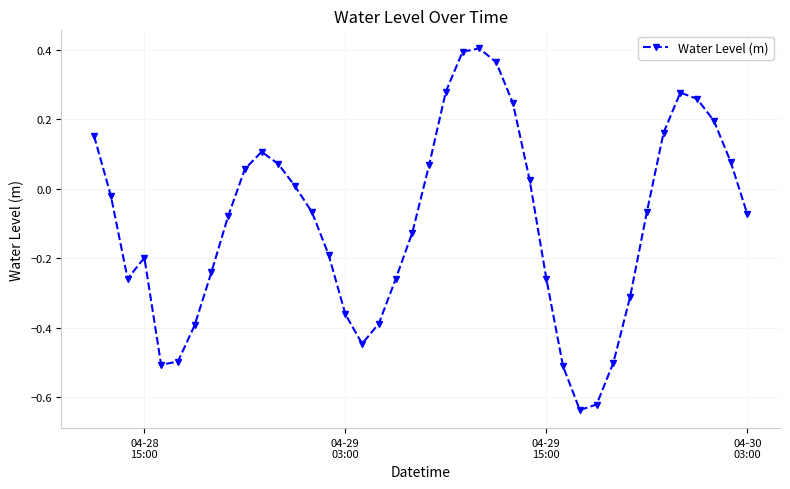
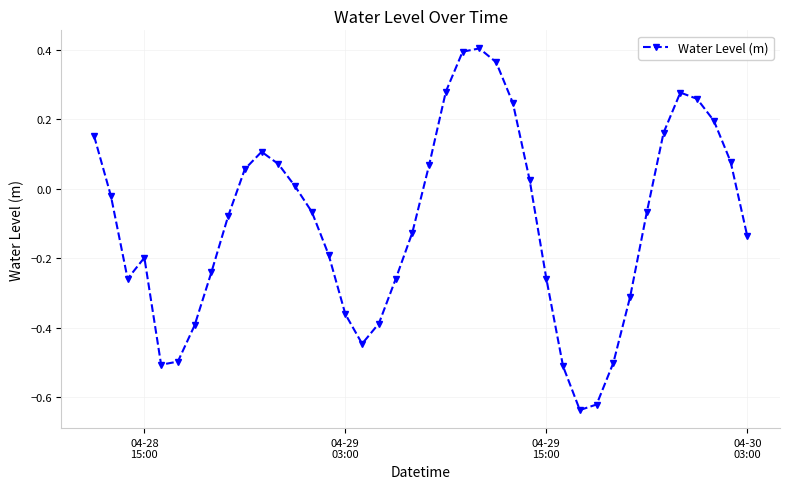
04-30 03:00: -0.07 -> -0.14
